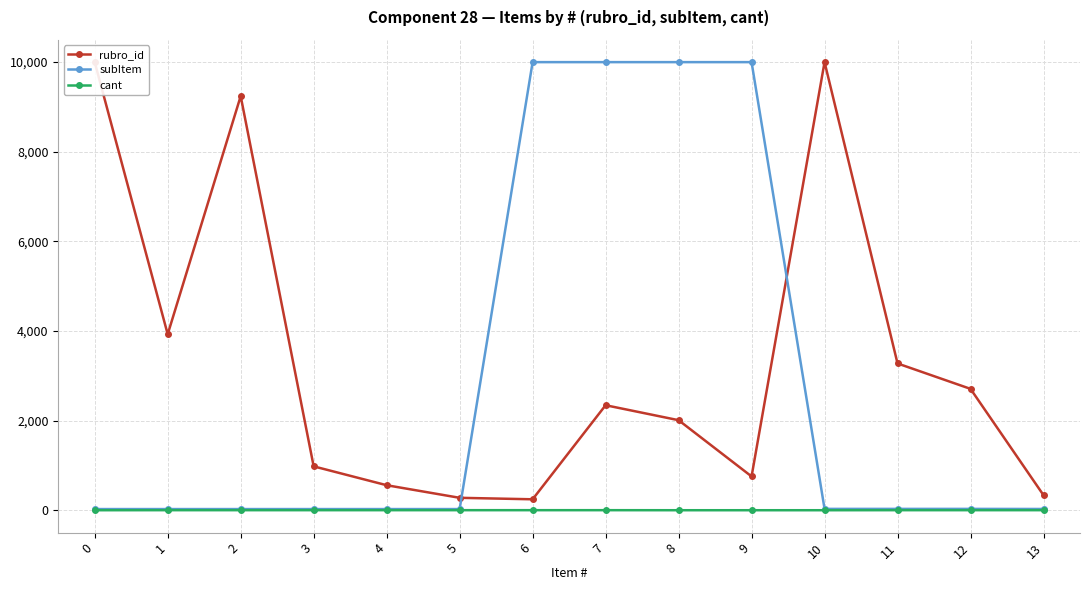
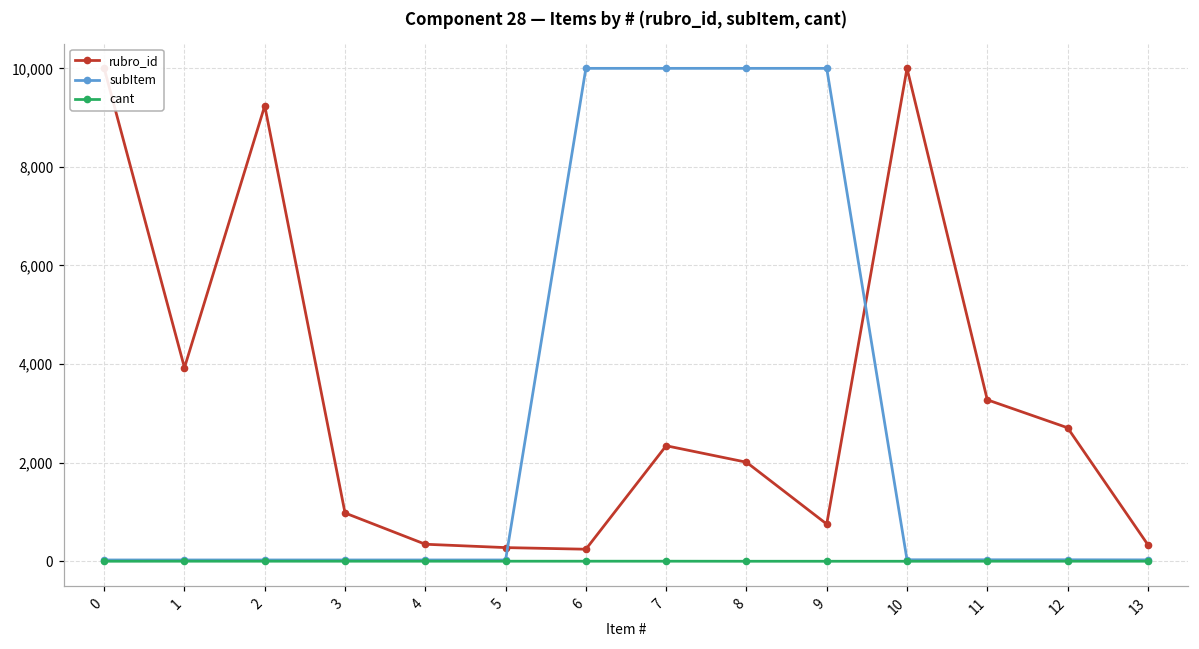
rubro_id, 4: 600 -> 300
